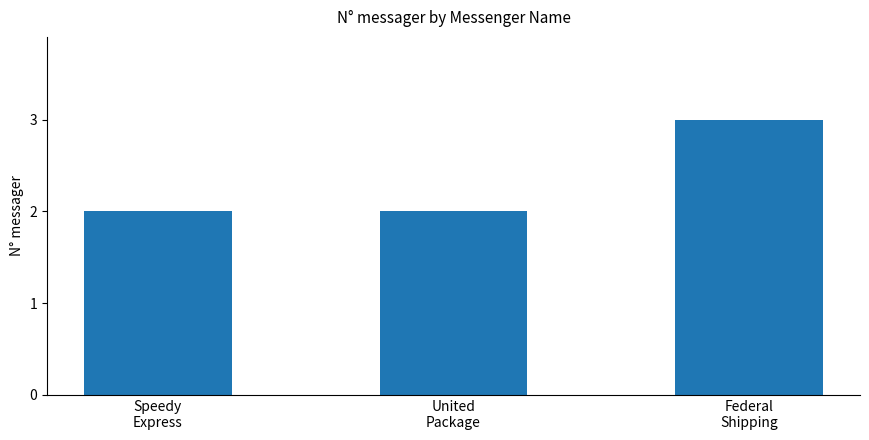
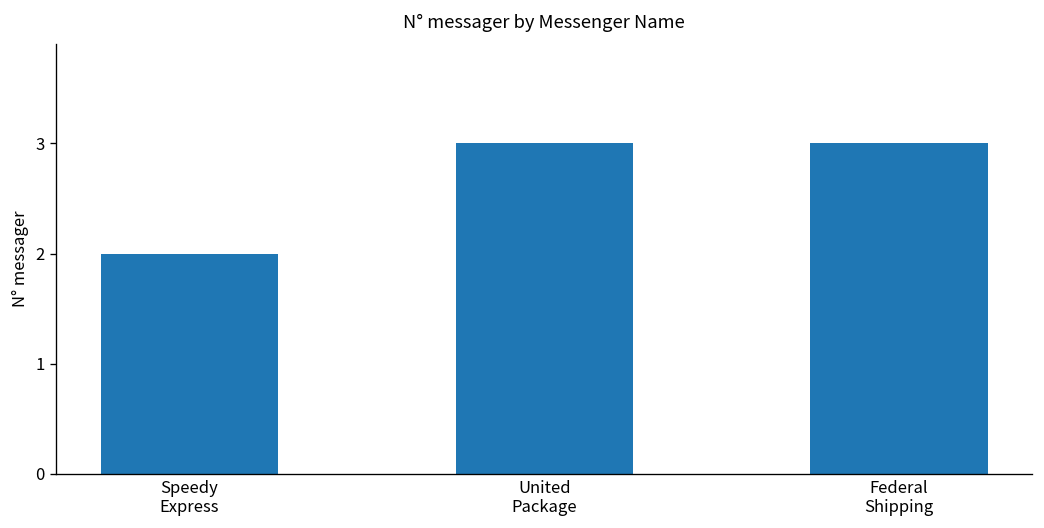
United Package: 2 -> 3
